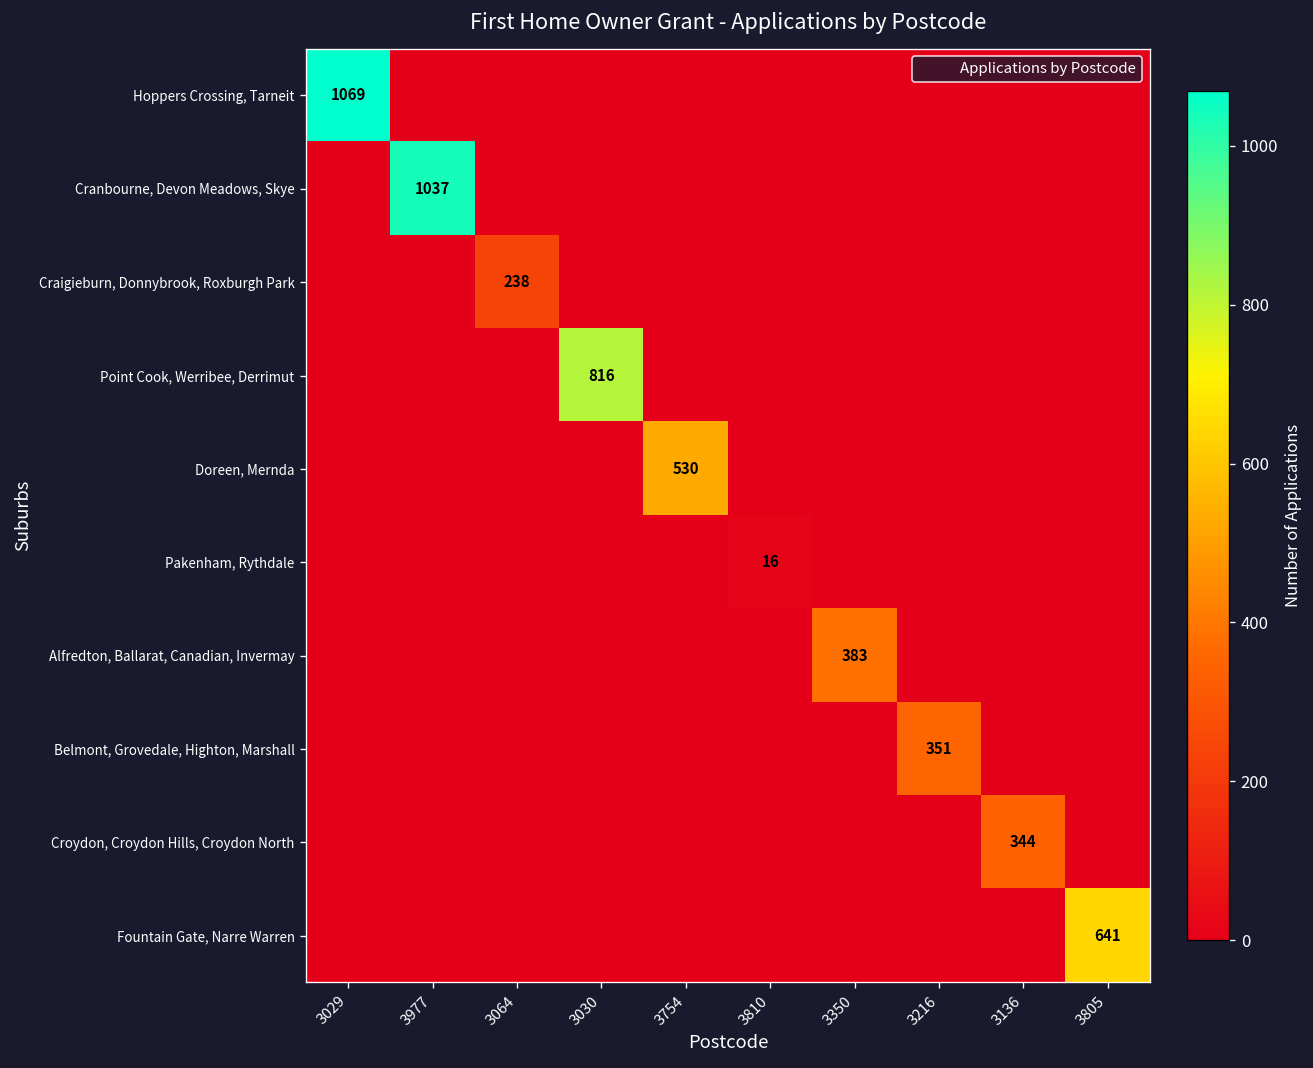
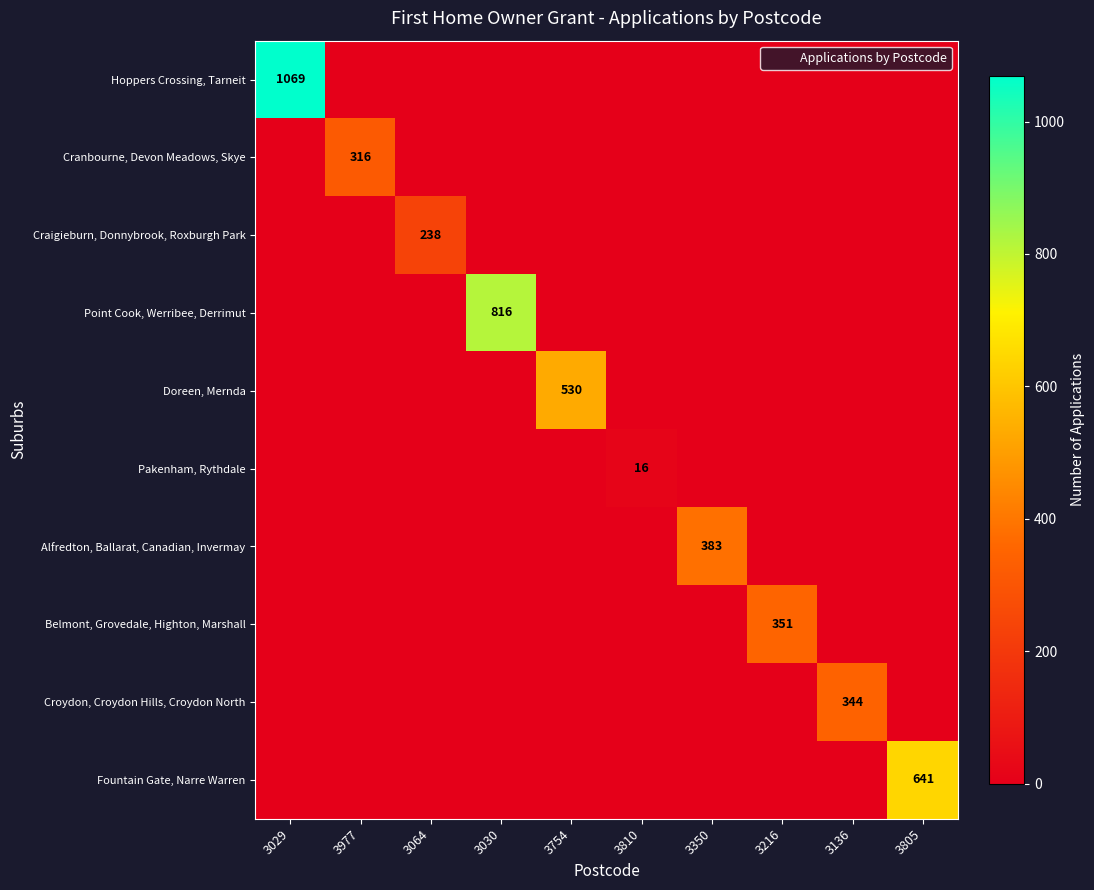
Cranbourne, Devon Meadows, Skye, 3977: 1037 -> 316
